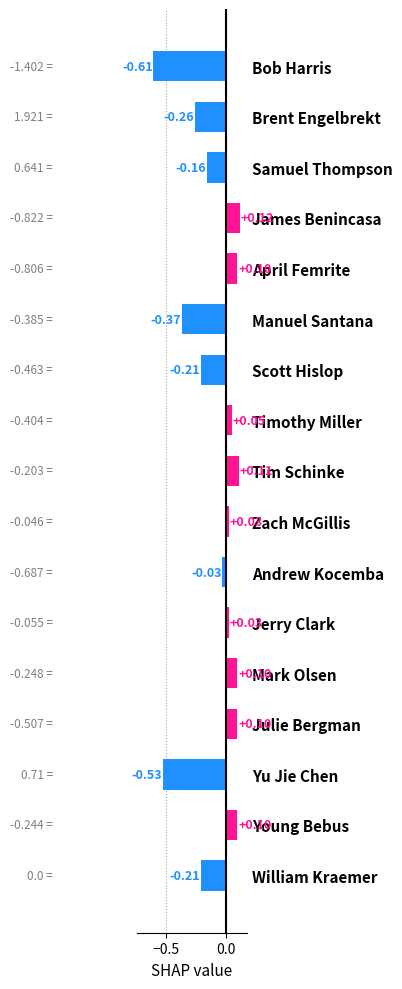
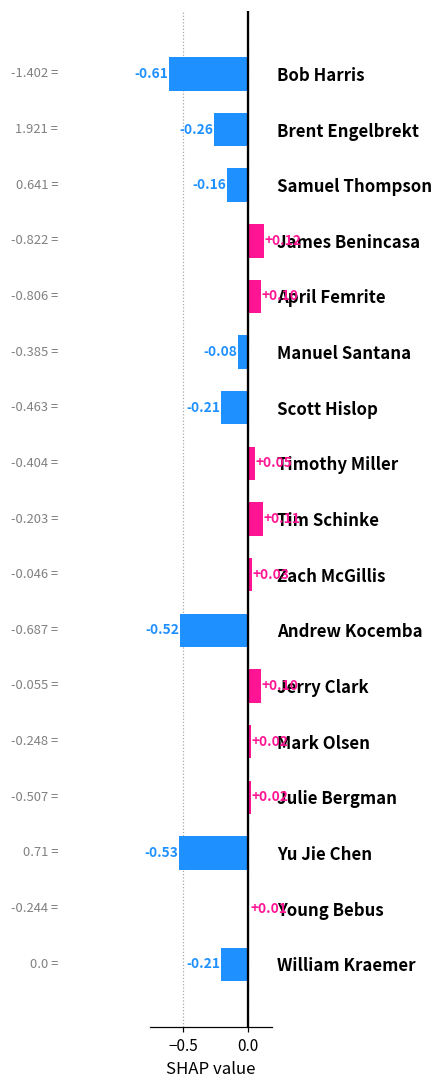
Manuel Santana: -0.37 -> -0.08
Andrew Kocemba: -0.03 -> -0.52
Jerry Clark: +0.03 -> +0.10
Mark Olsen: +0.10 -> +0.02
Julie Bergman: +0.10 -> +0.02
Young Bebus: +0.10 -> +0.01
